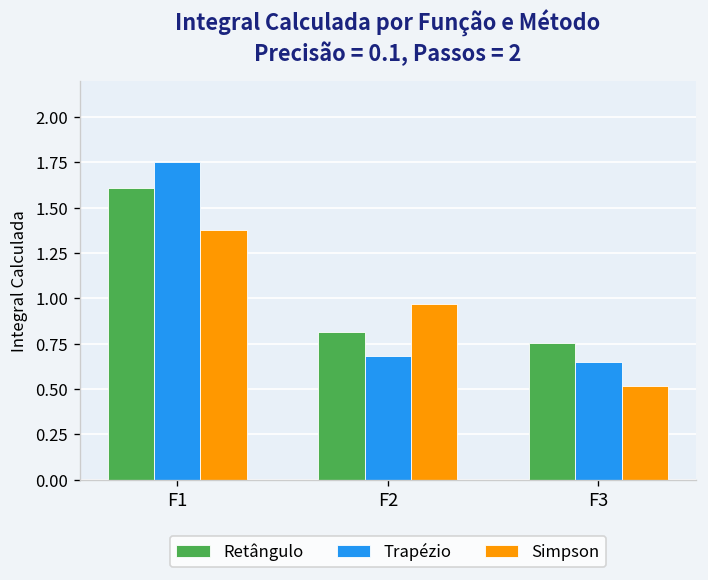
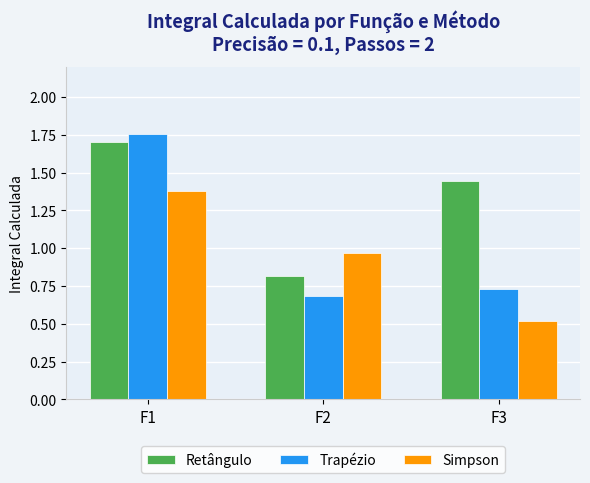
Retângulo, F1: 1.61 -> 1.70
Retângulo, F3: 0.75 -> 1.45
Trapézio, F3: 0.65 -> 0.73
